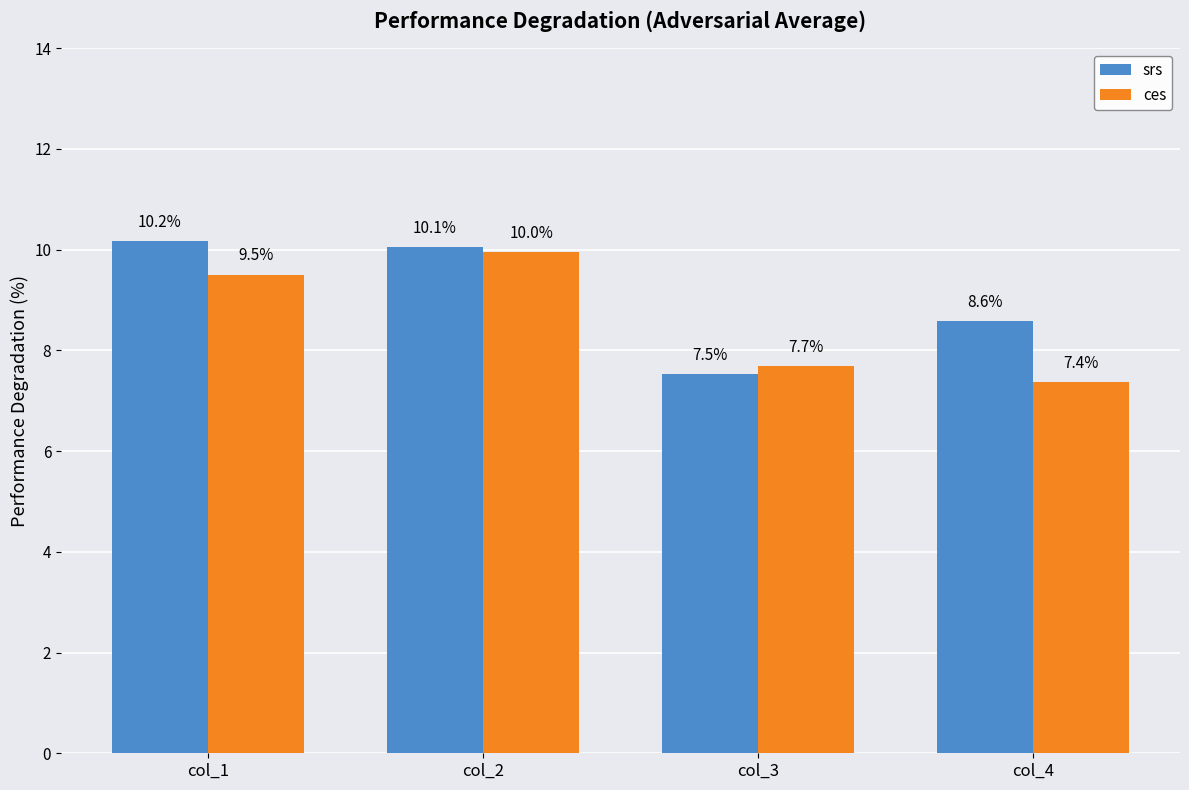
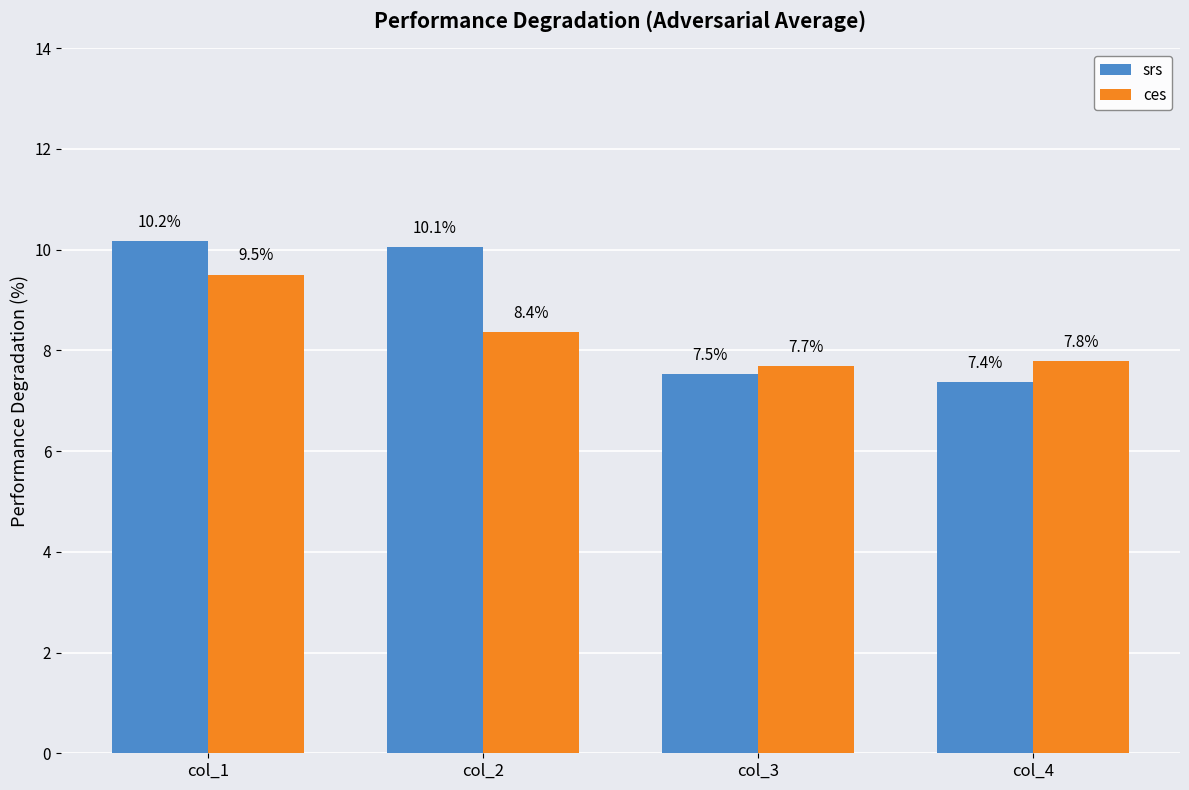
ces, col_2: 10.0% -> 8.4%
srs, col_4: 8.6% -> 7.4%
ces, col_4: 7.4% -> 7.8%
